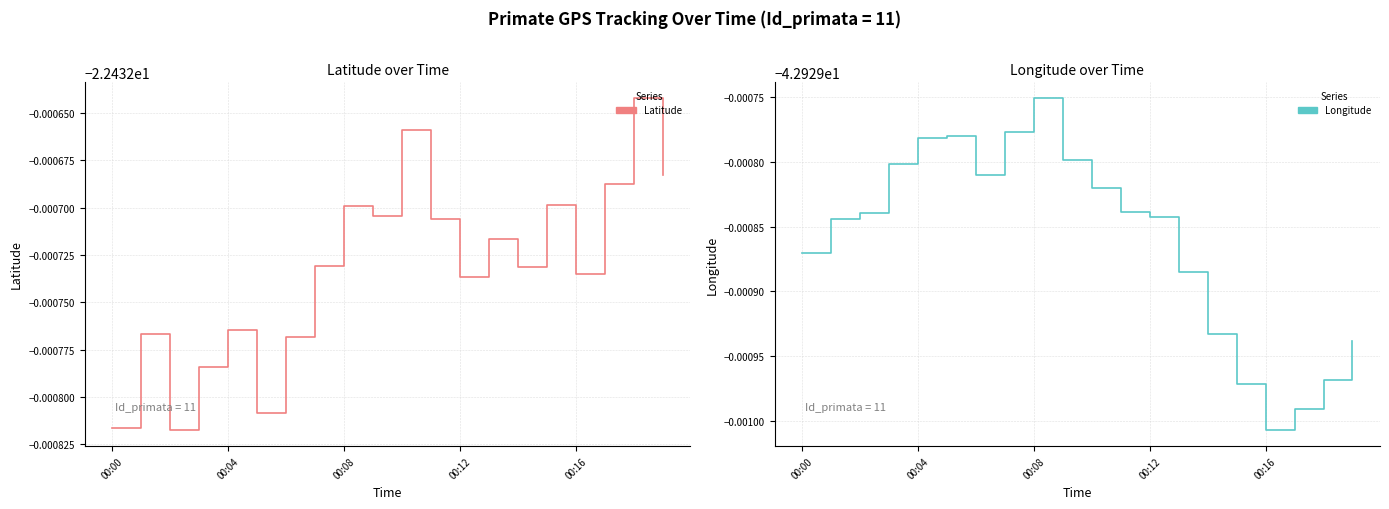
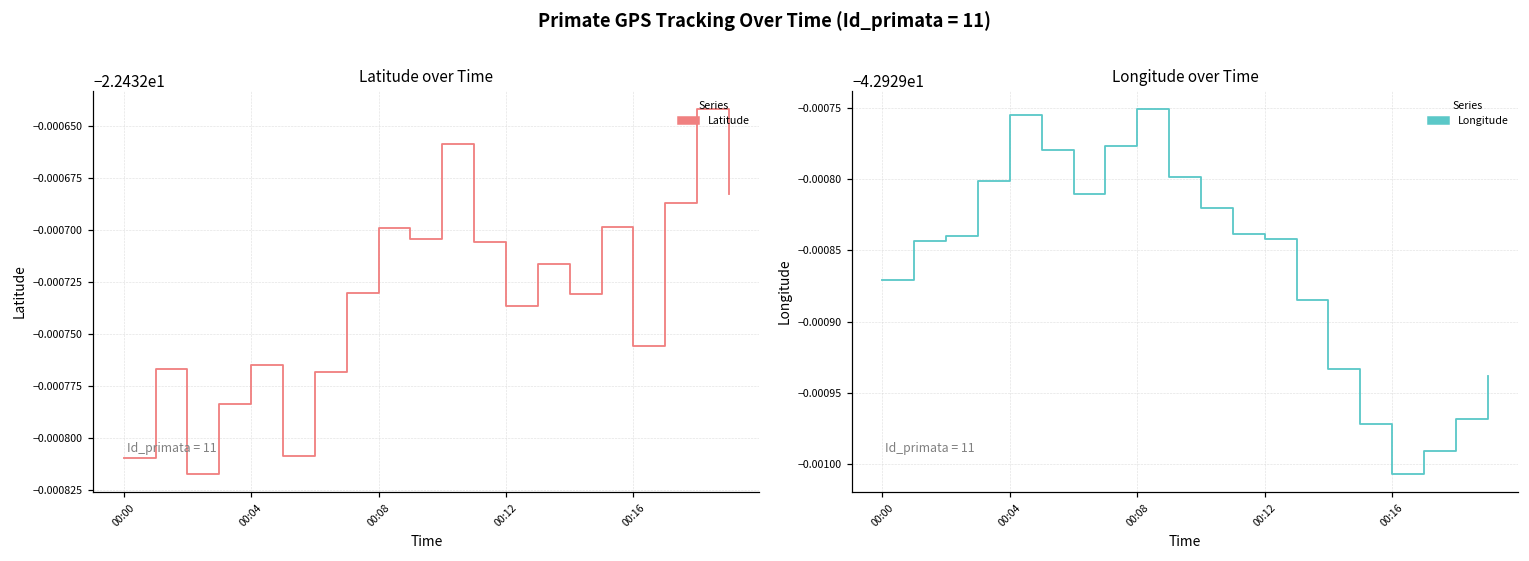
Latitude over Time, 00:00: -22.432817 -> -22.432810
Latitude over Time, 00:16: -22.432735 -> -22.432756
Longitude over Time, 00:04: -42.929781 -> -42.929755
